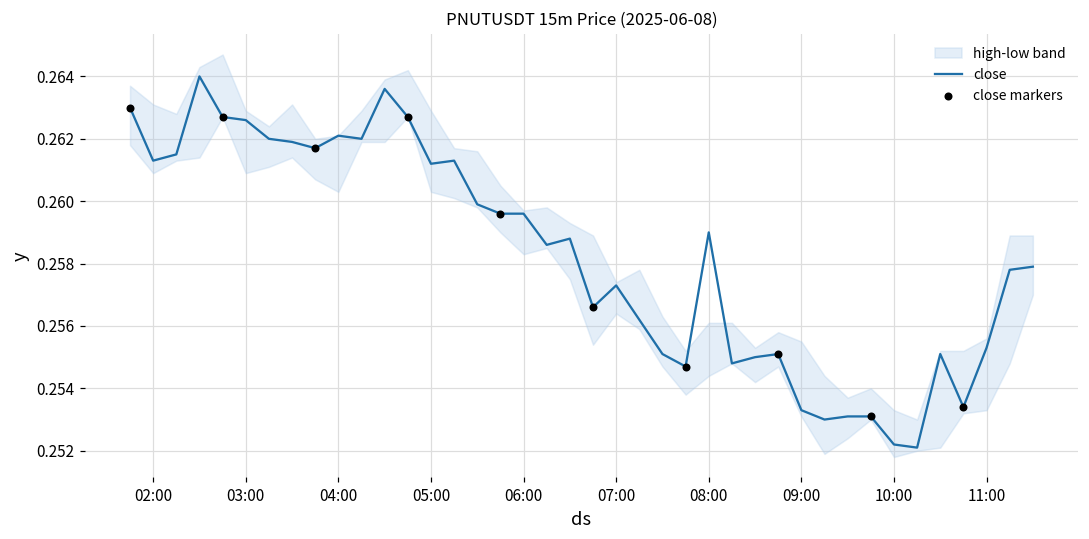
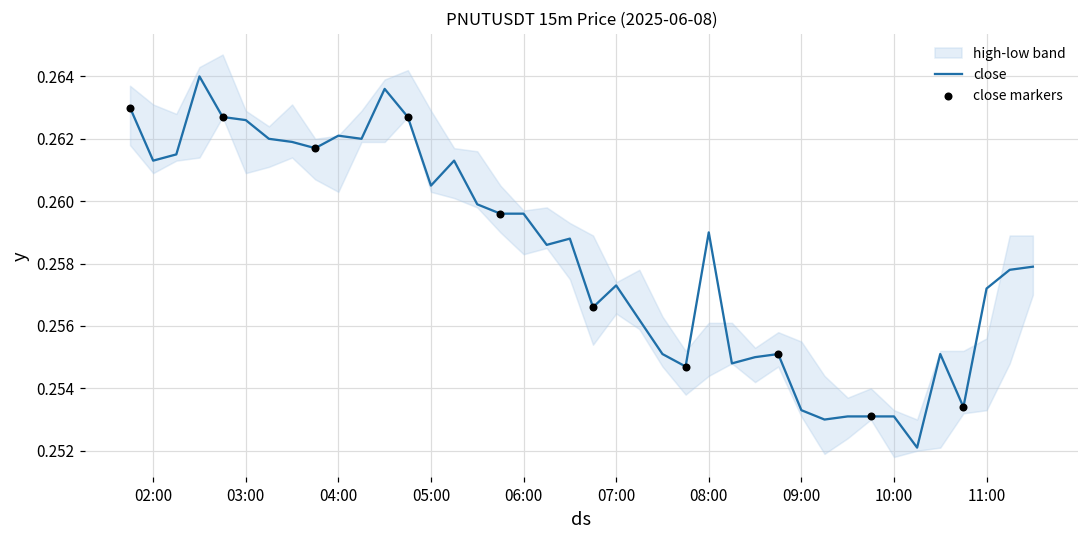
close, 05:00: 0.2612 -> 0.2605
close, 10:00: 0.2522 -> 0.2531
close, 11:00: 0.2553 -> 0.2572
